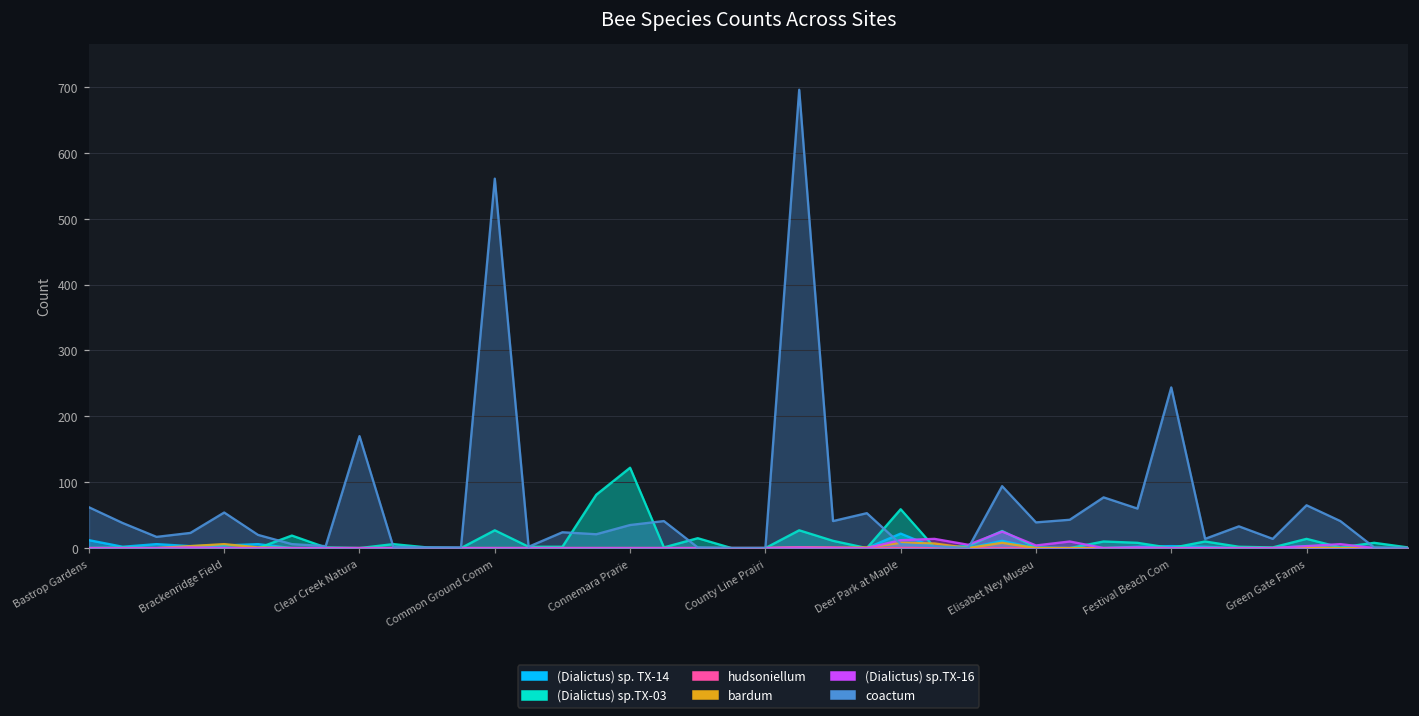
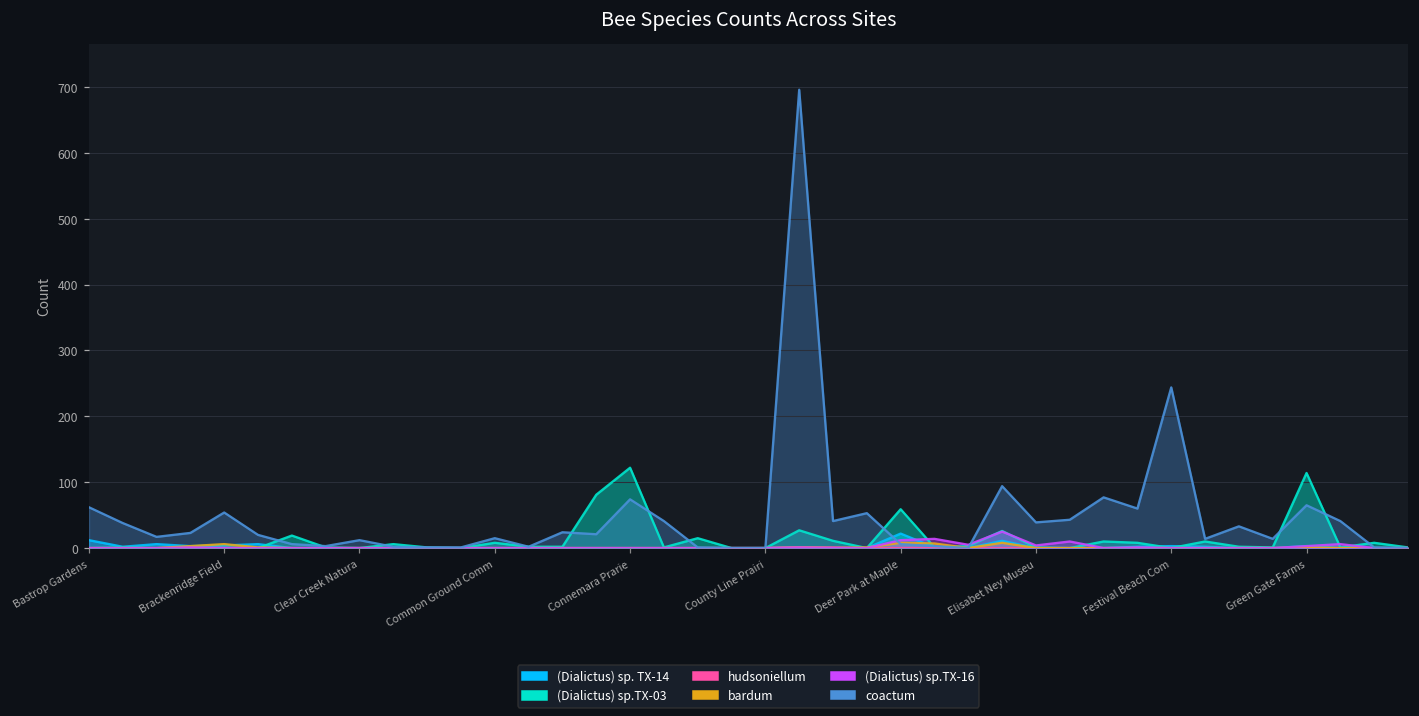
coactum, Clear Creek Natura: 170 -> 10
(Dialictus) sp.TX-03, Common Ground Comm: 30 -> 10
coactum, Common Ground Comm: 560 -> 20
coactum, Connemara Prarie: 40 -> 70
(Dialictus) sp.TX-03, Green Gate Farms: 10 -> 110
